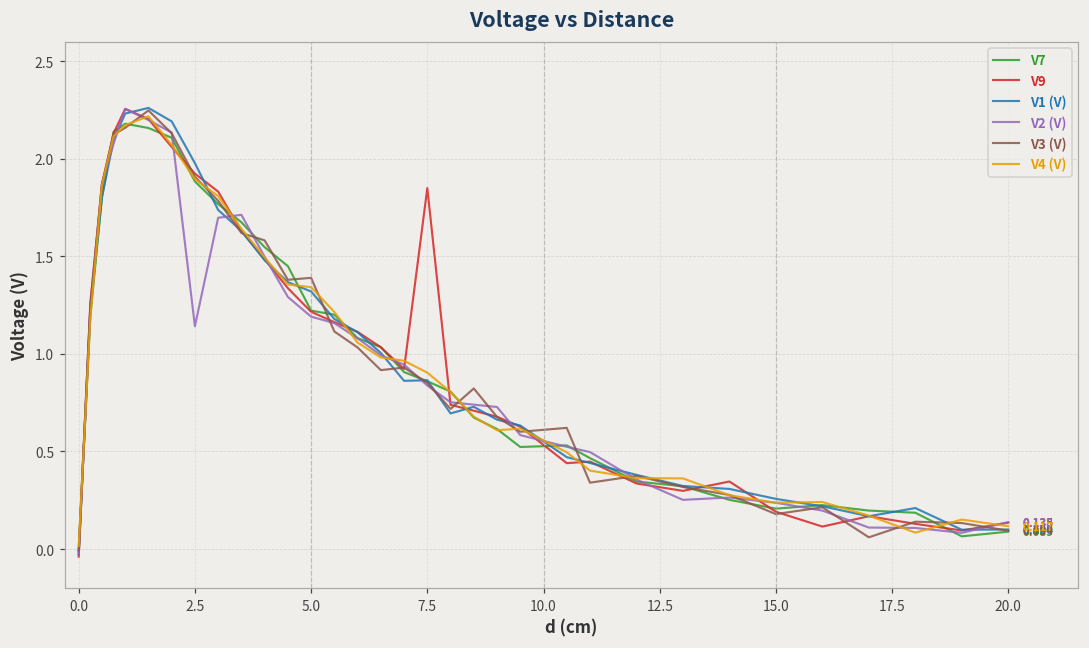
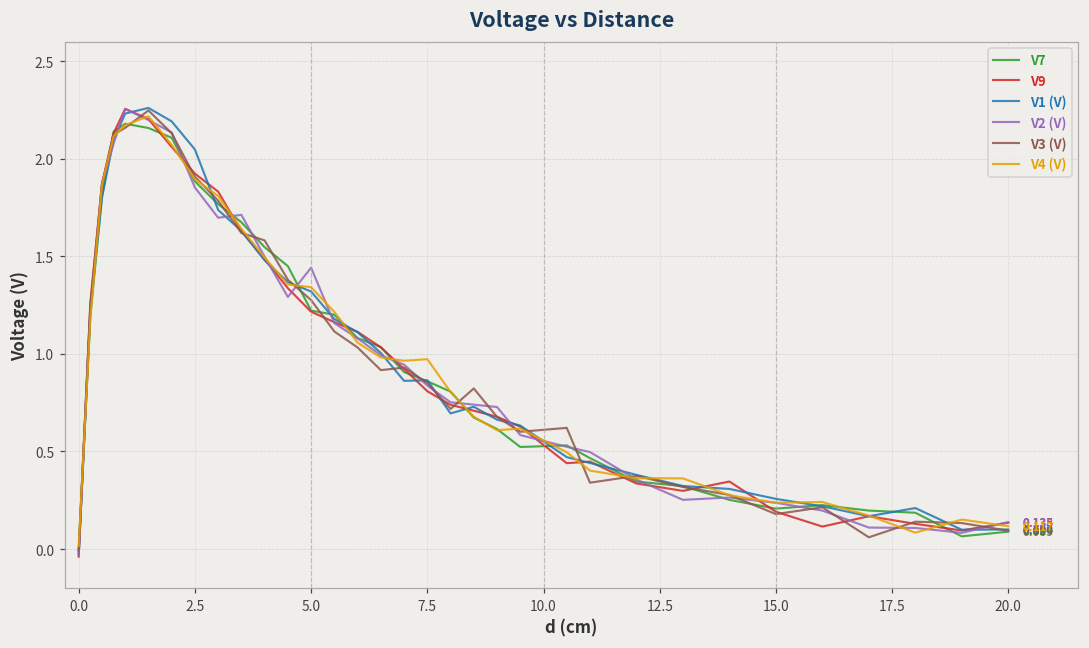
V1 (V), 2.5: 1.98 -> 2.05
V2 (V), 2.5: 1.14 -> 1.85
V2 (V), 5.0: 1.19 -> 1.44
V3 (V), 5.0: 1.39 -> 1.28
V9, 7.5: 1.85 -> 0.81
V4 (V), 7.5: 0.90 -> 0.97
